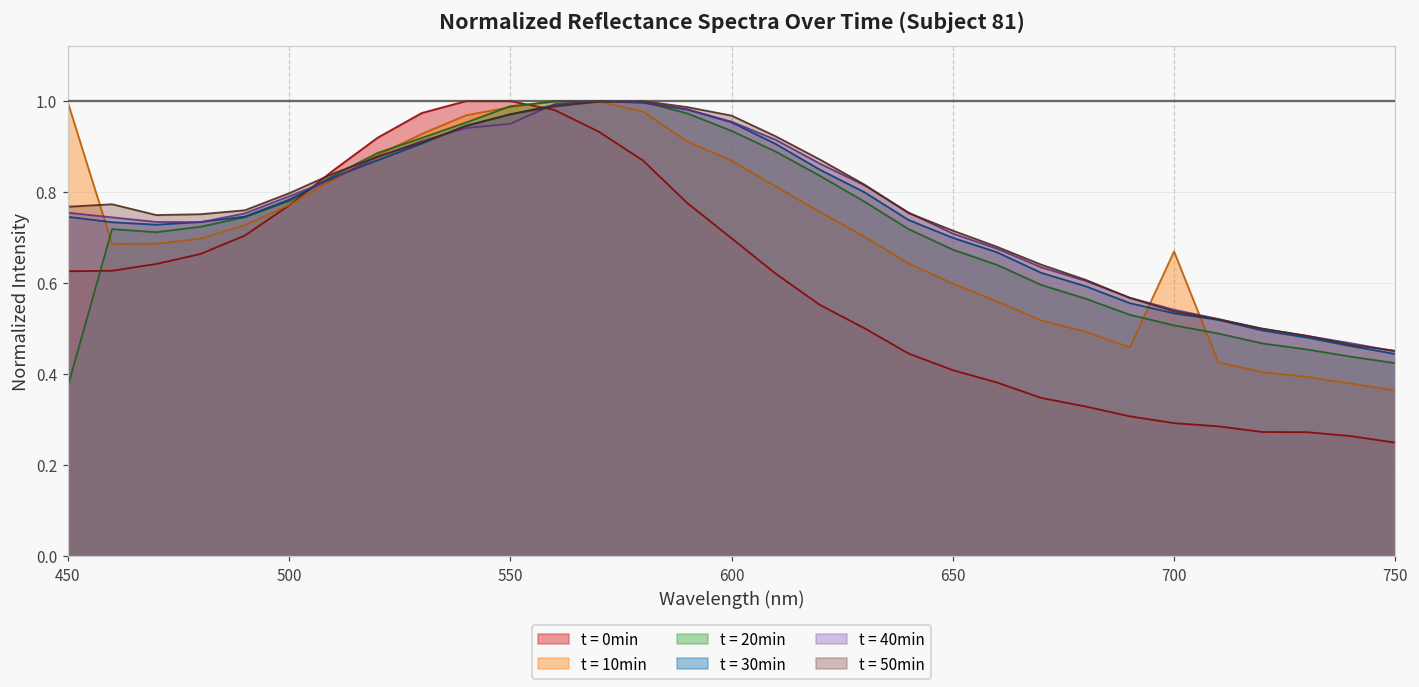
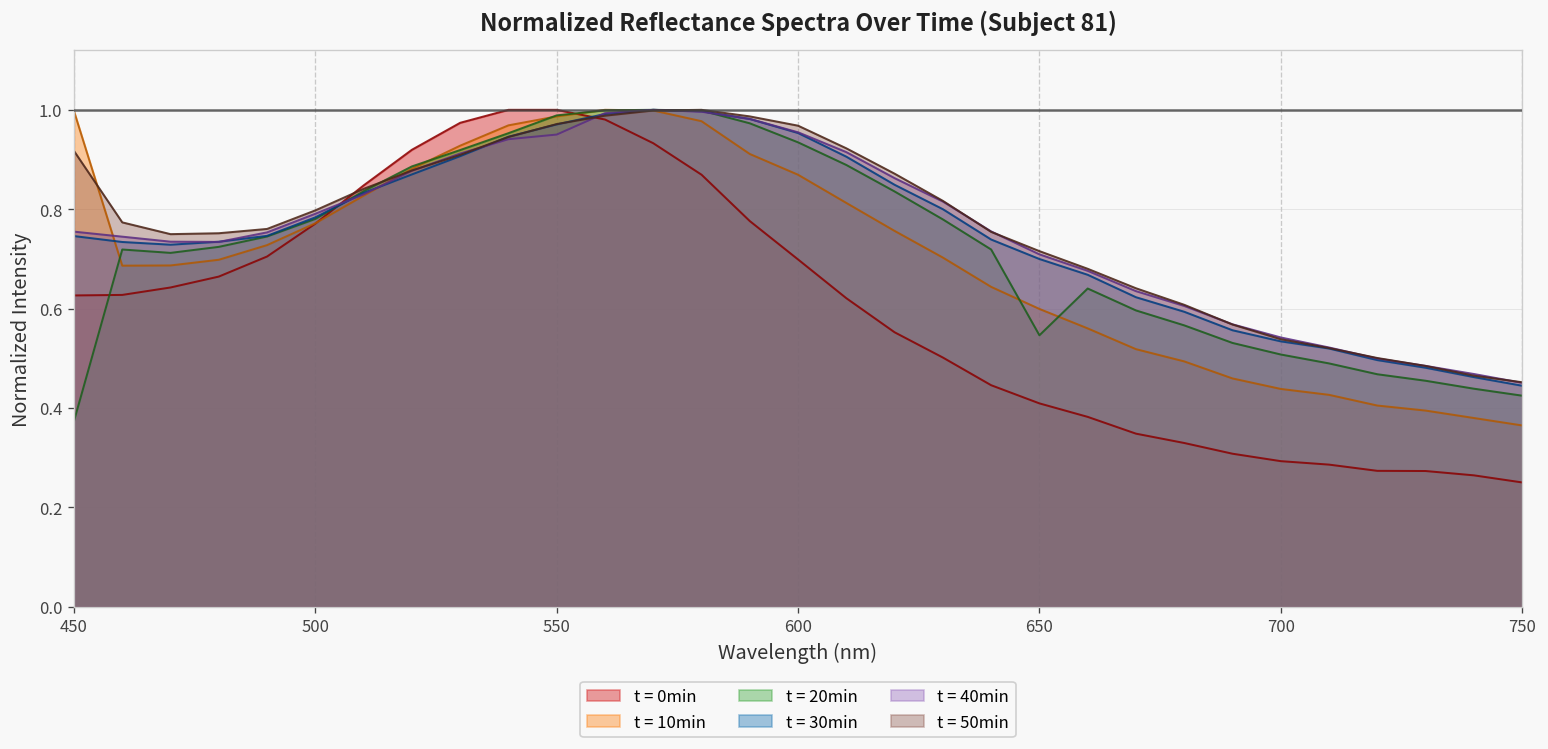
t = 50min, 450: 0.77 -> 0.92
t = 20min, 650: 0.67 -> 0.55
t = 10min, 700: 0.67 -> 0.44
